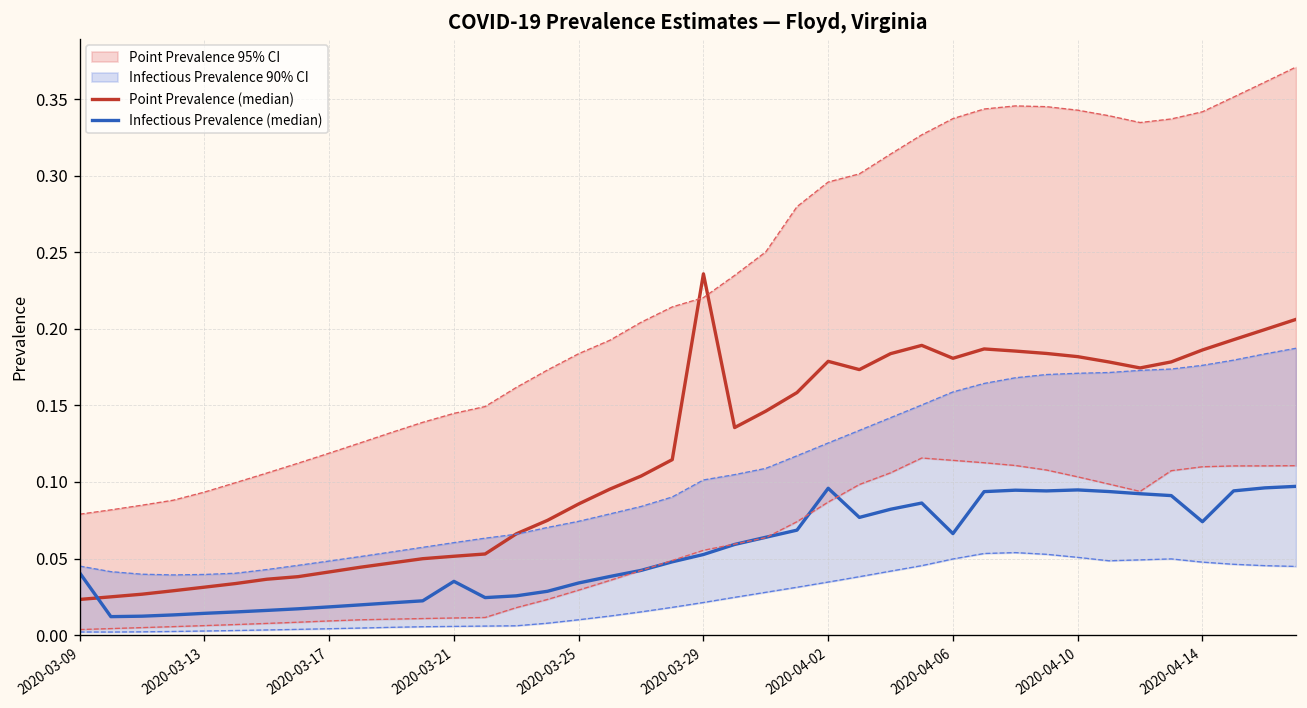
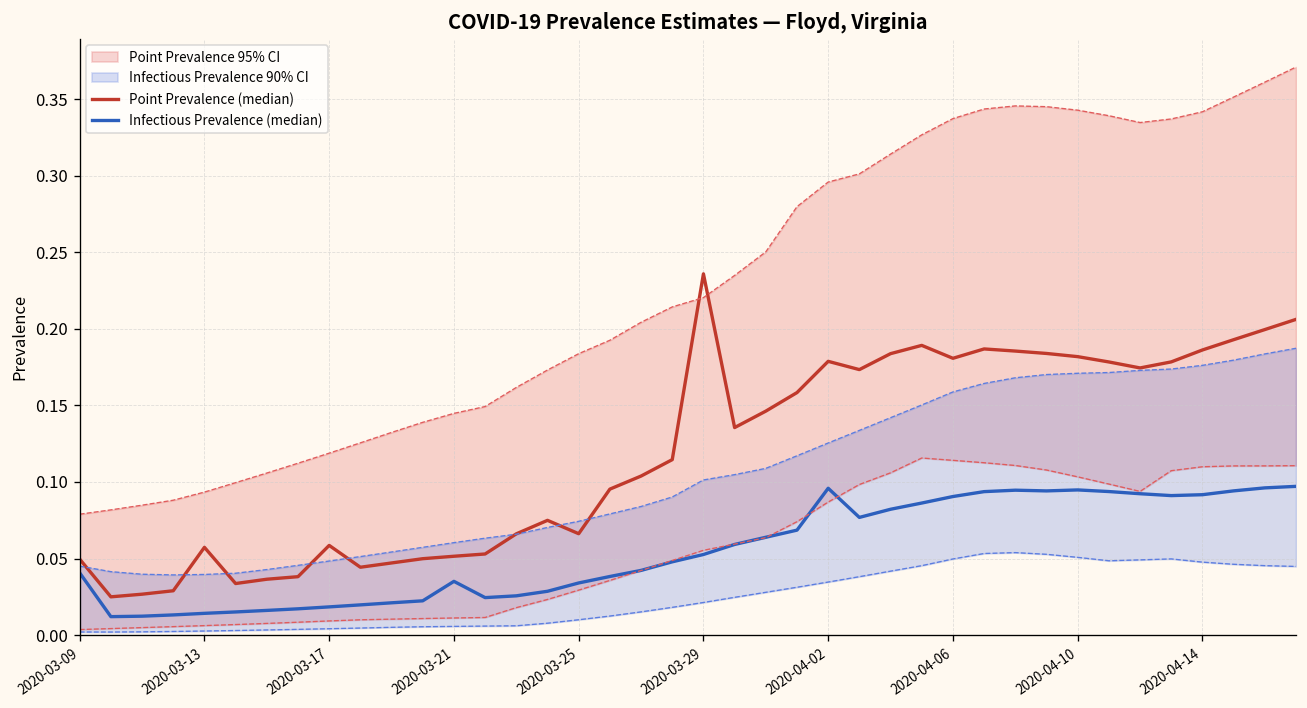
Point Prevalence (median), 2020-03-09: 0.023 -> 0.050
Point Prevalence (median), 2020-03-13: 0.031 -> 0.057
Point Prevalence (median), 2020-03-17: 0.041 -> 0.059
Point Prevalence (median), 2020-03-25: 0.086 -> 0.066
Infectious Prevalence (median), 2020-04-06: 0.066 -> 0.090
Infectious Prevalence (median), 2020-04-14: 0.074 -> 0.092
